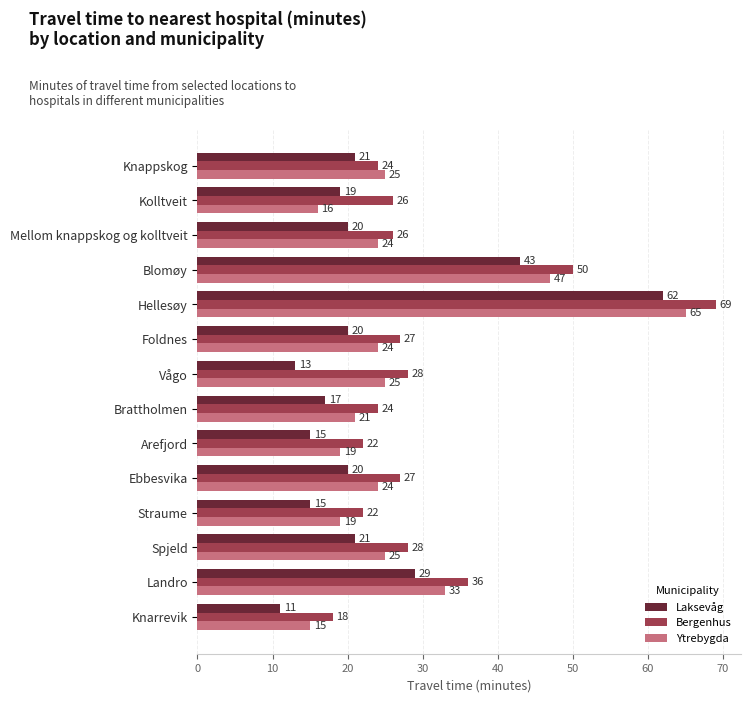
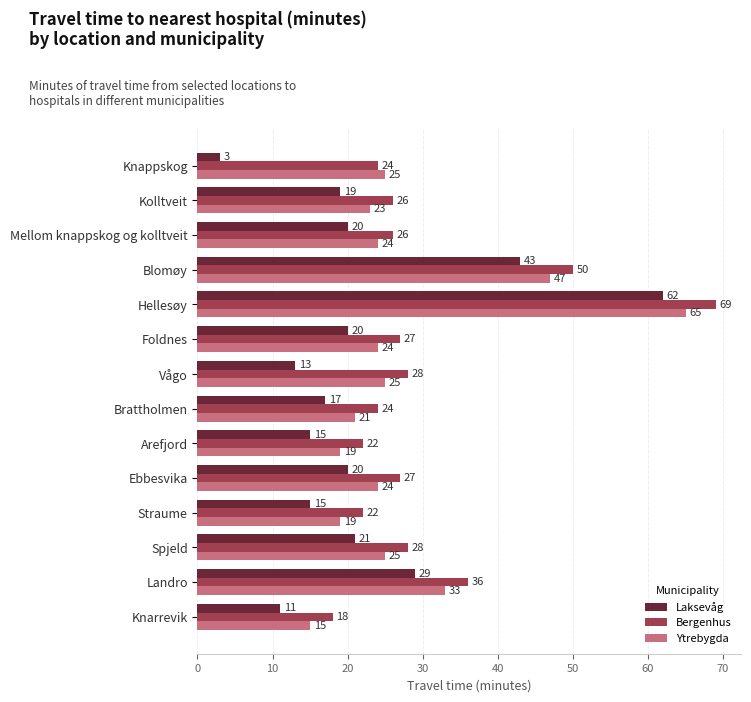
Laksevåg, Knappskog: 21 -> 3
Ytrebygda, Kolltveit: 16 -> 23
